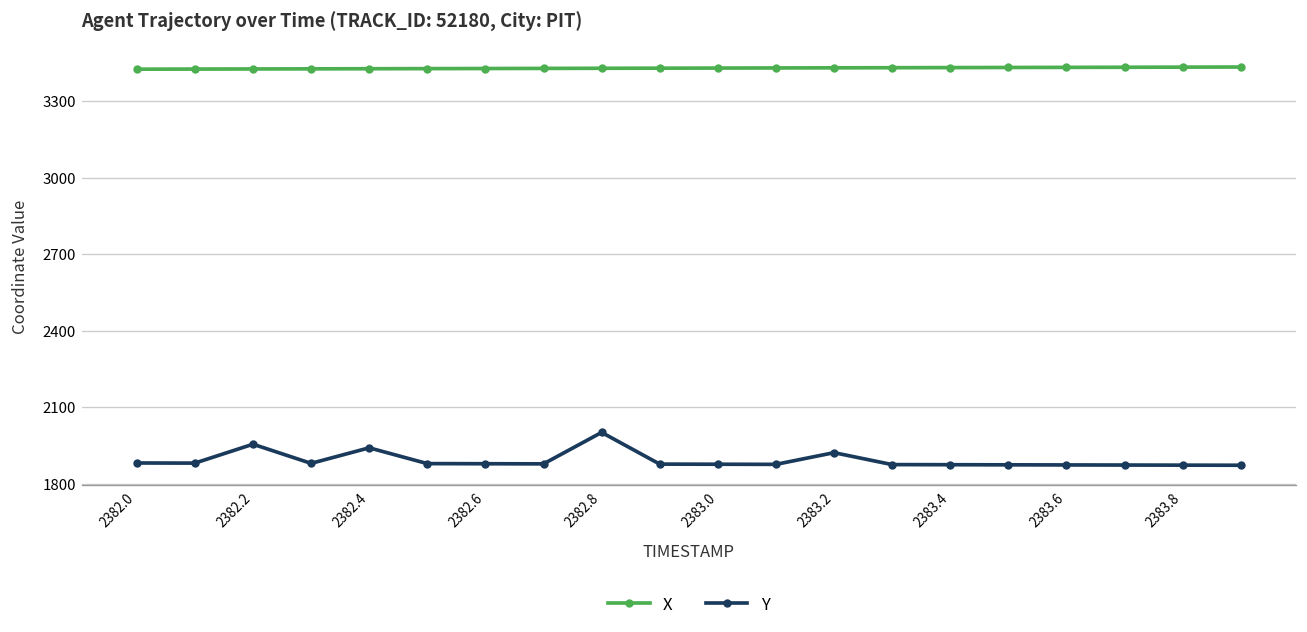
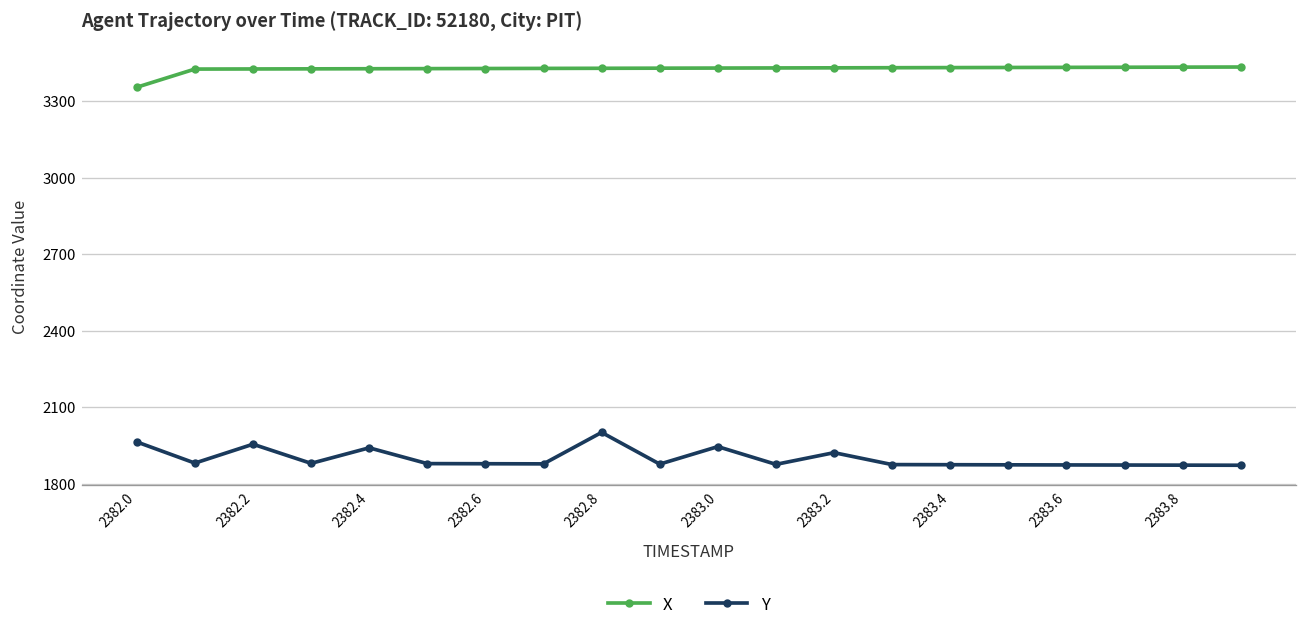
X, 2382.0: 3430 -> 3350
Y, 2382.0: 1880 -> 1960
Y, 2383.0: 1880 -> 1950
